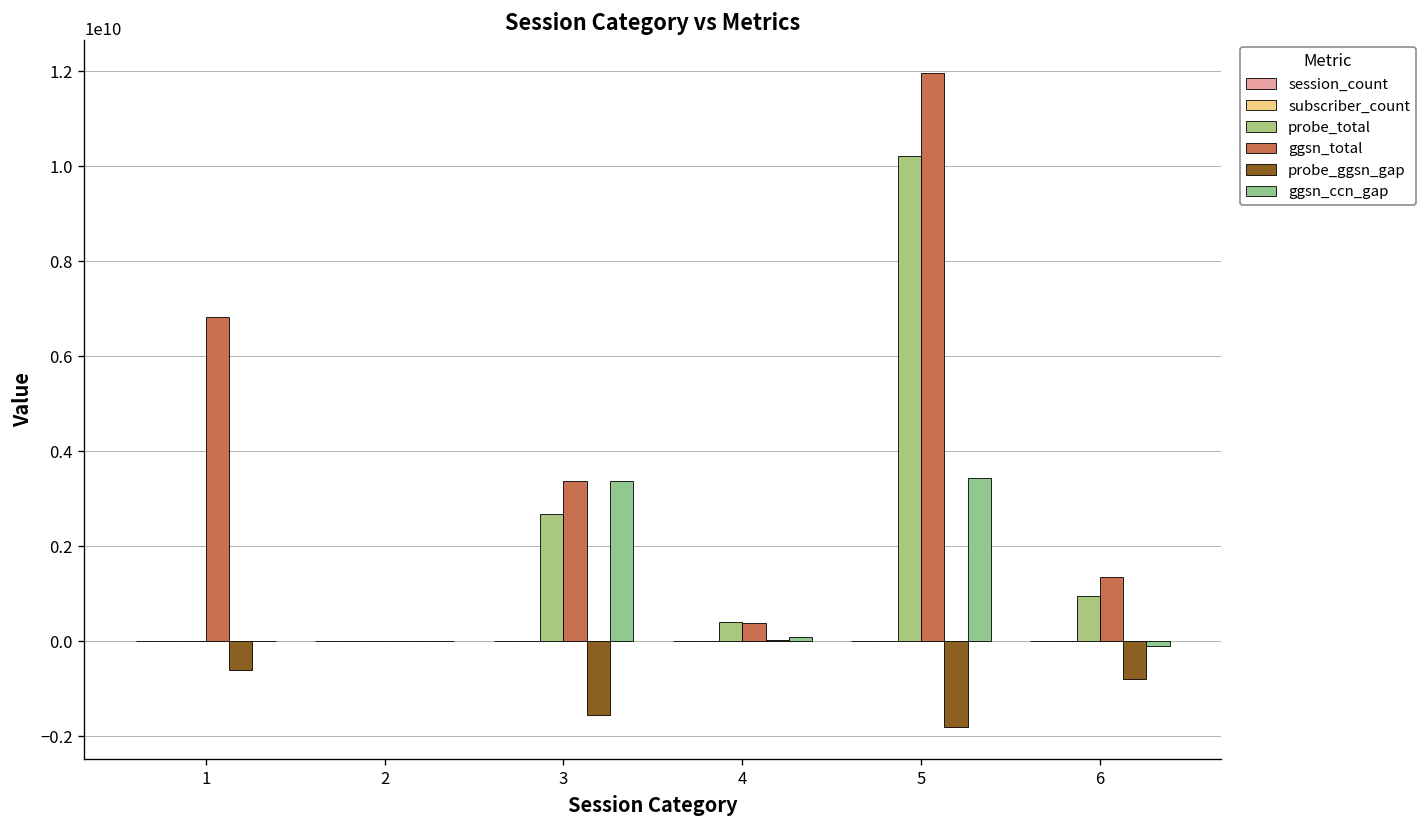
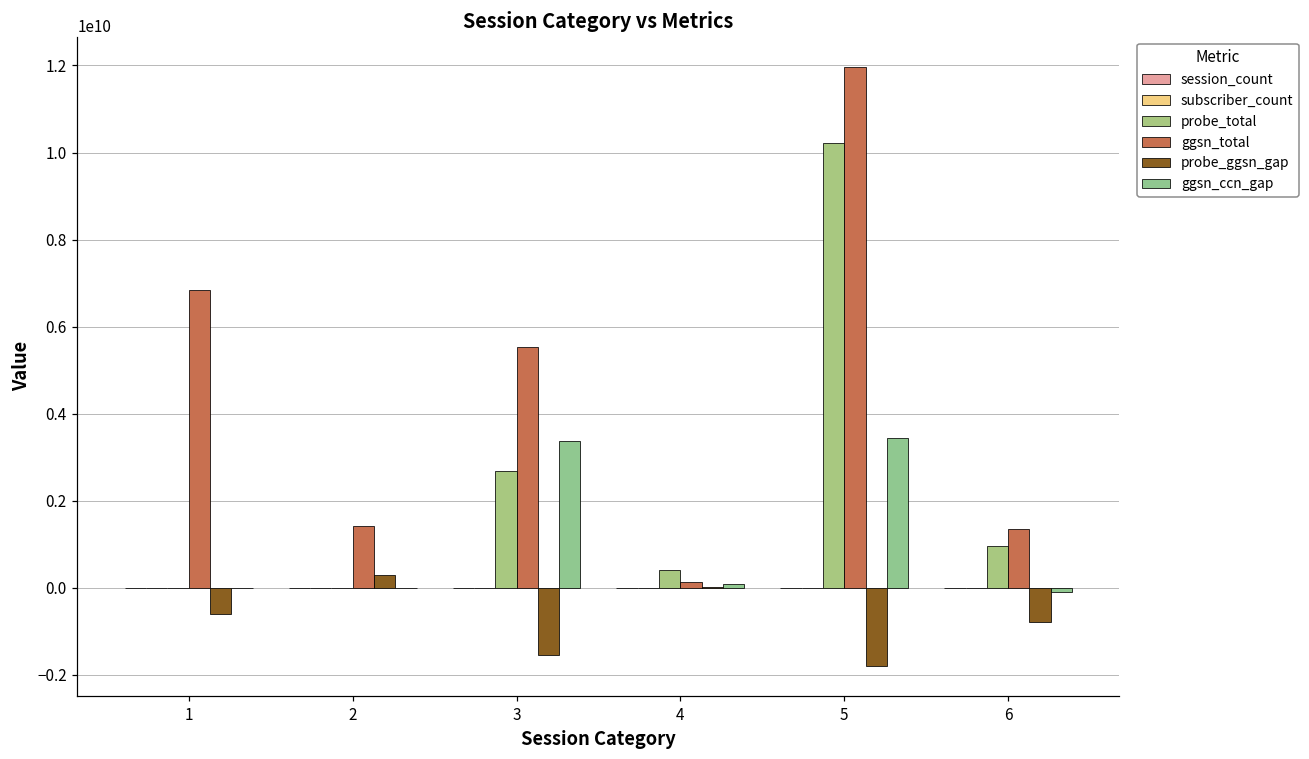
ggsn_total, 2: 0 -> 1400000000
probe_ggsn_gap, 2: 0 -> 300000000
ggsn_total, 3: 3400000000 -> 5500000000
ggsn_total, 4: 400000000 -> 100000000
